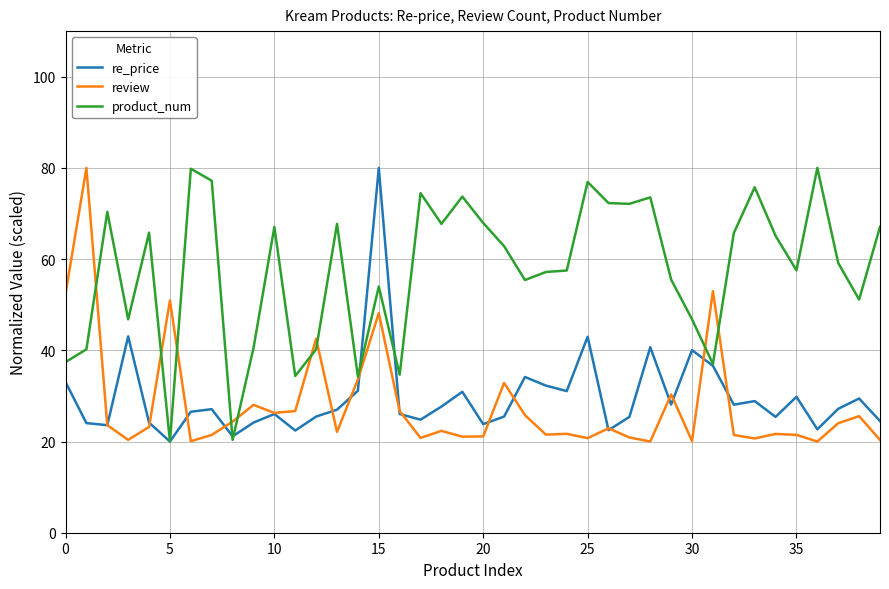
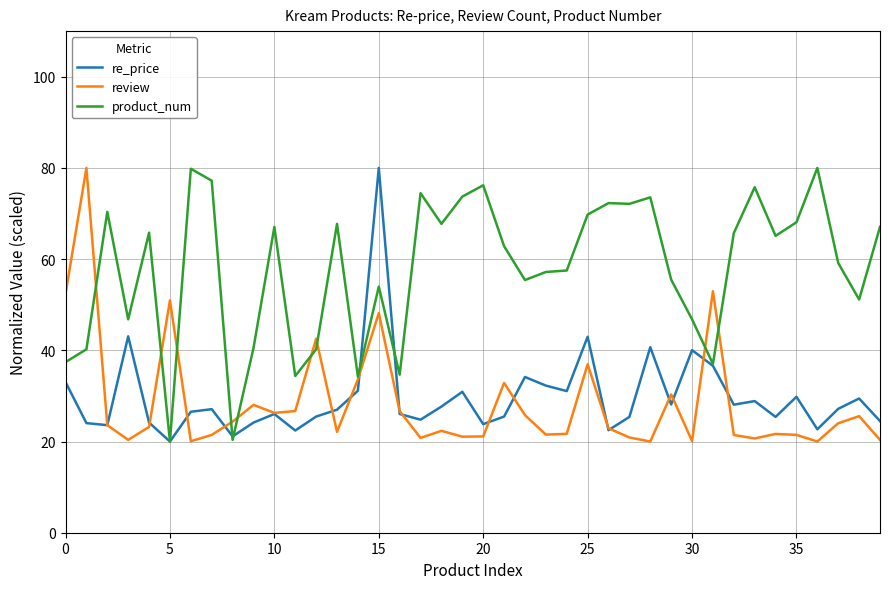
product_num, 20: 68 -> 76
review, 25: 21 -> 37
product_num, 25: 77 -> 70
product_num, 35: 58 -> 68
